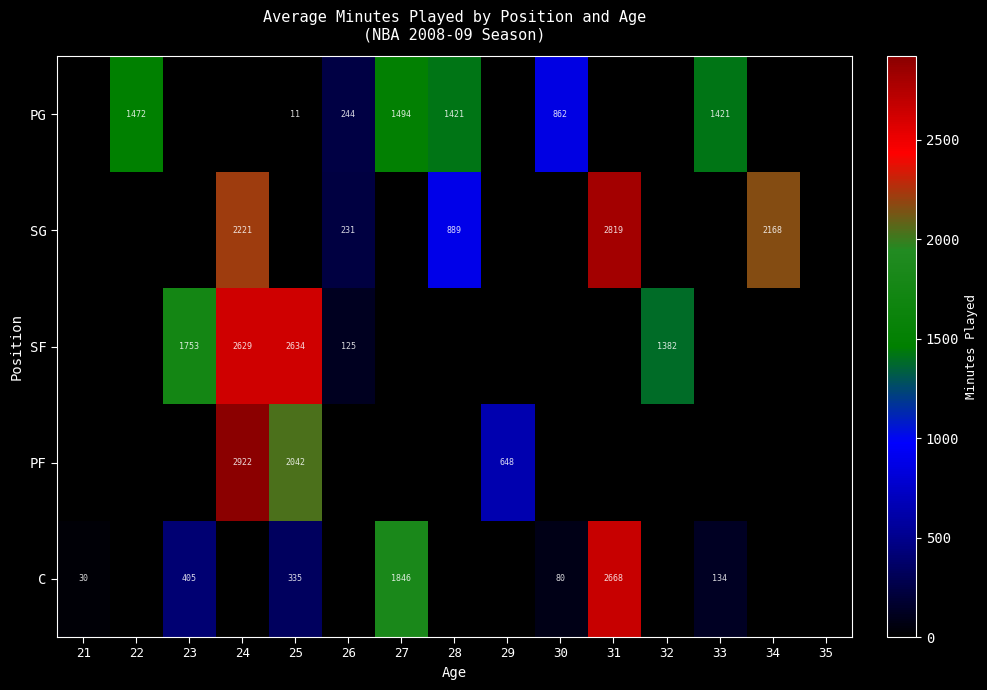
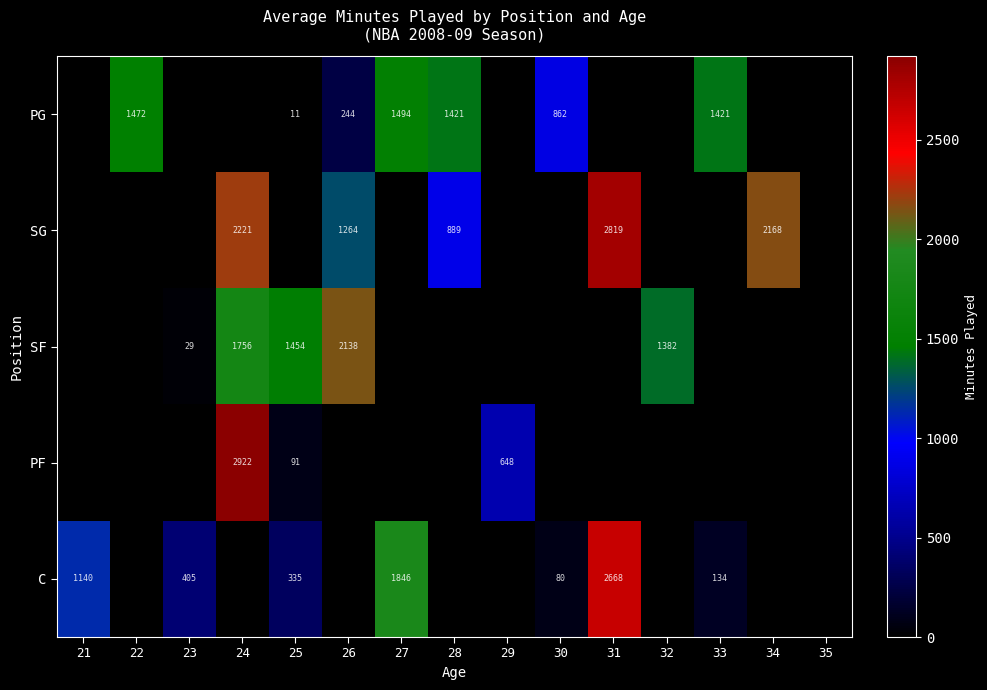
SG, 26: 231 -> 1264
SF, 23: 1753 -> 29
SF, 24: 2629 -> 1756
SF, 25: 2634 -> 1454
SF, 26: 125 -> 2138
PF, 25: 2042 -> 91
C, 21: 30 -> 1140
